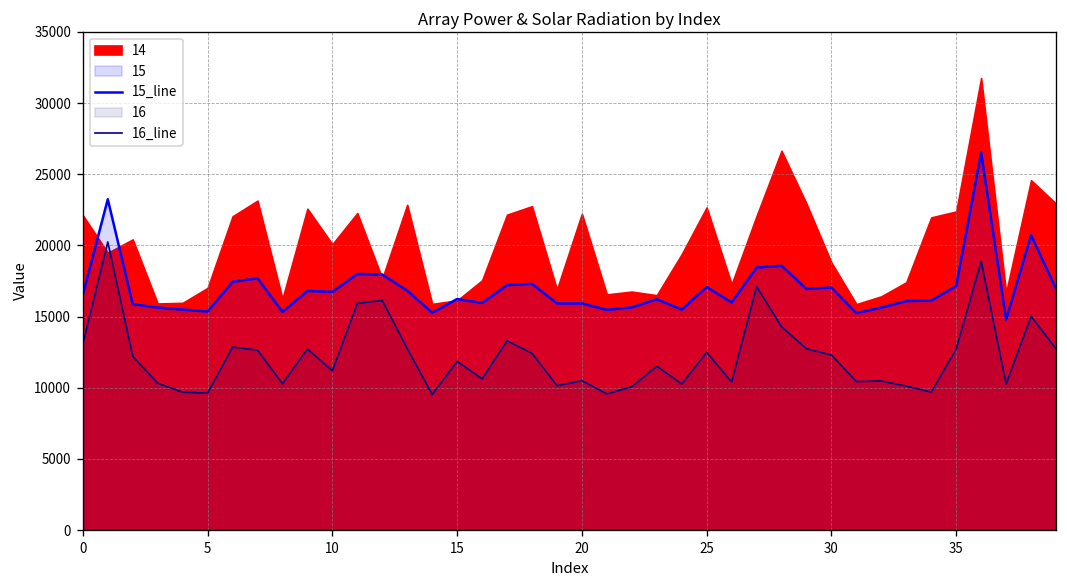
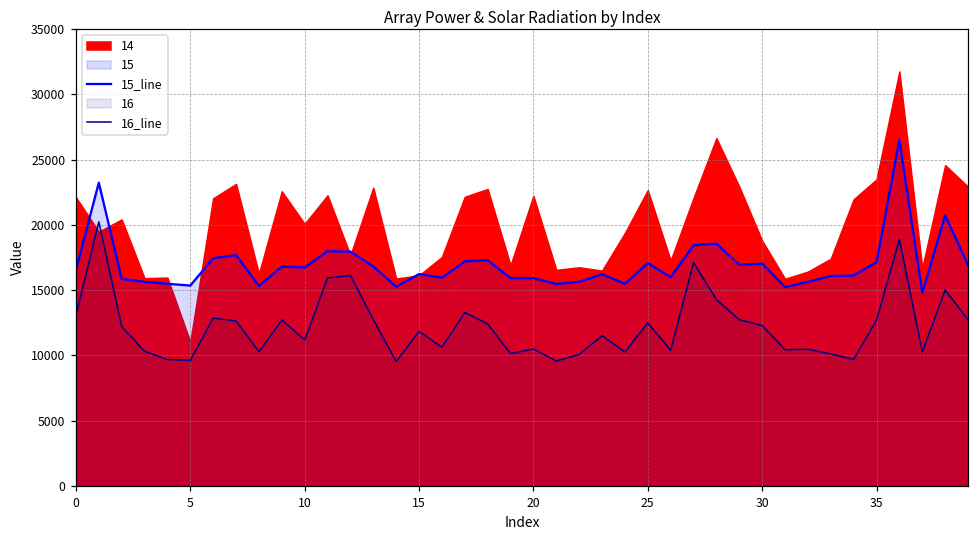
14, 5: 17000 -> 11000
14, 35: 22400 -> 23500
